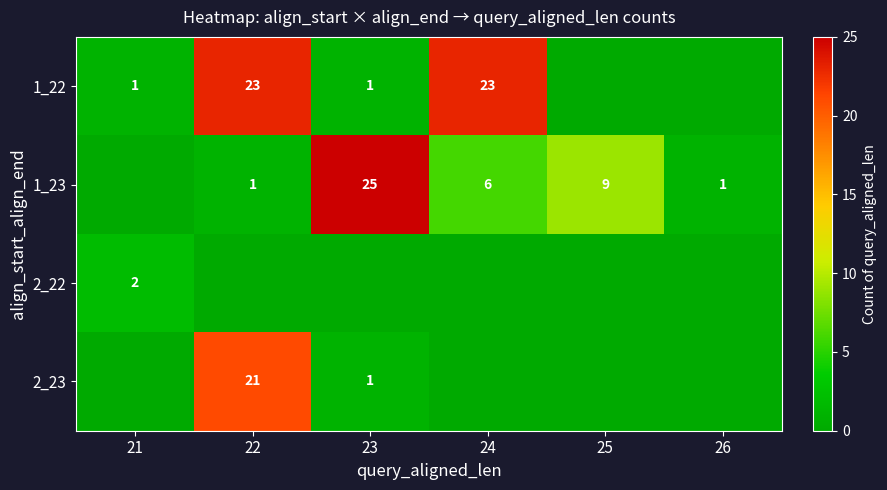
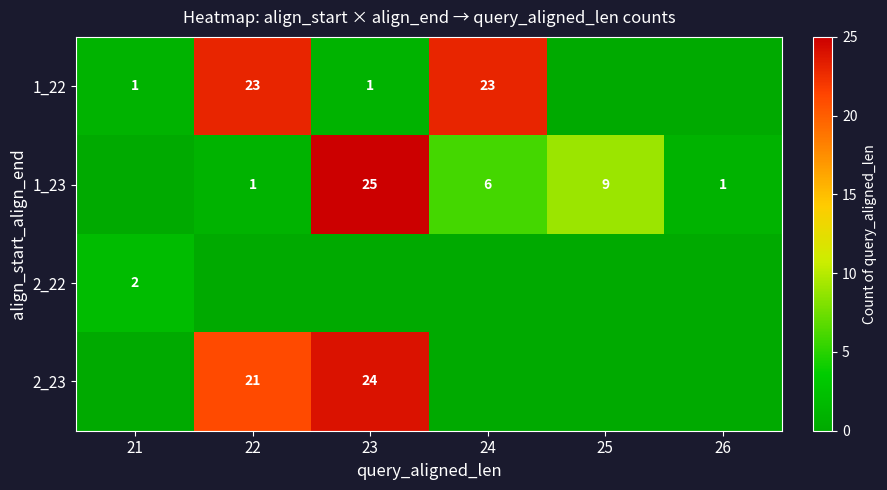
2_23, 23: 1 -> 24
